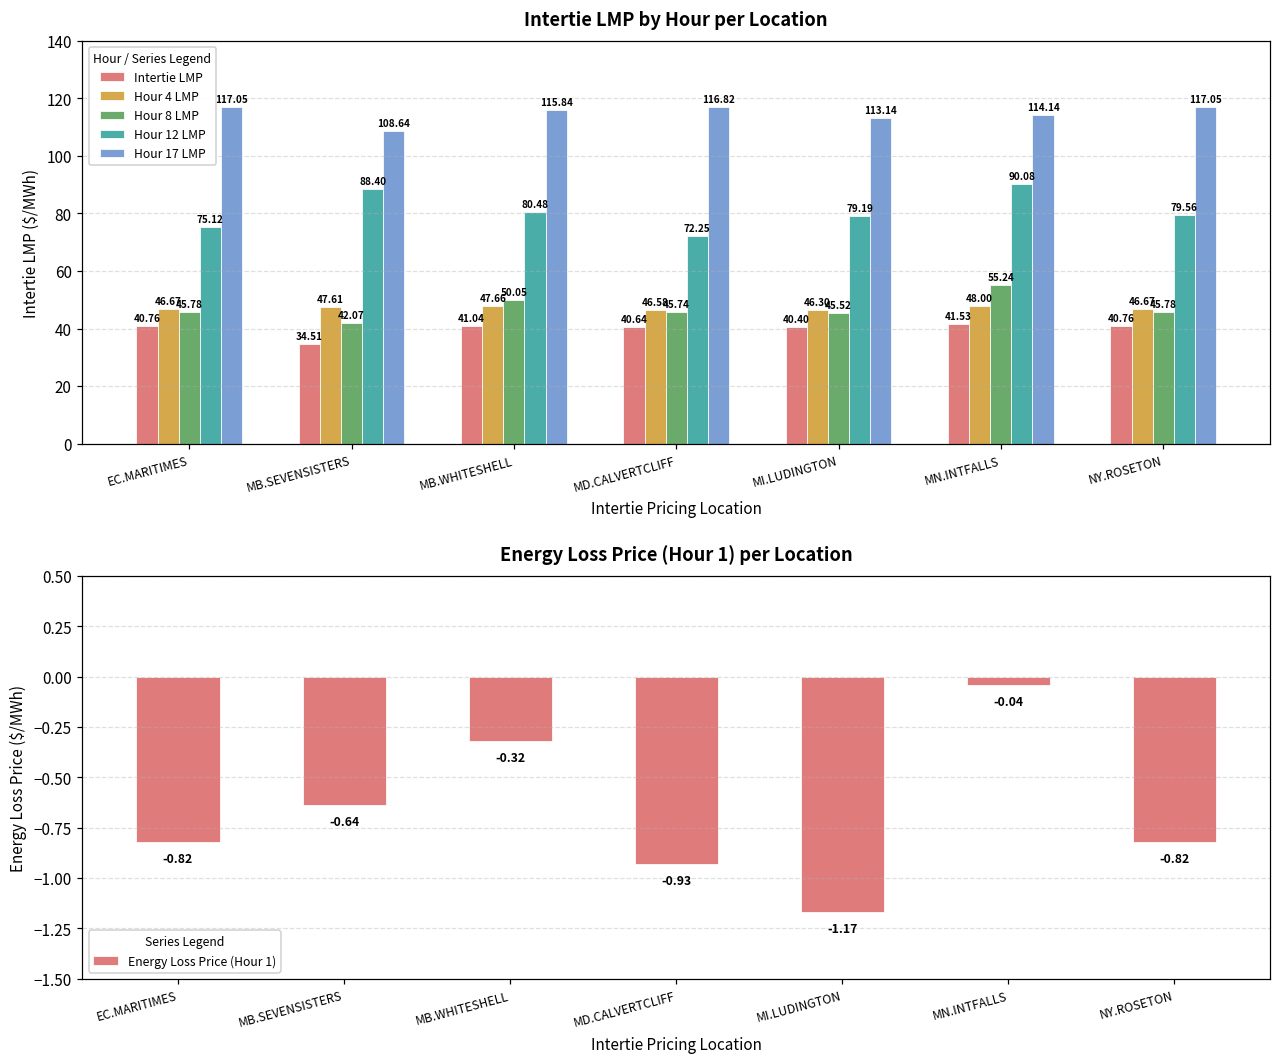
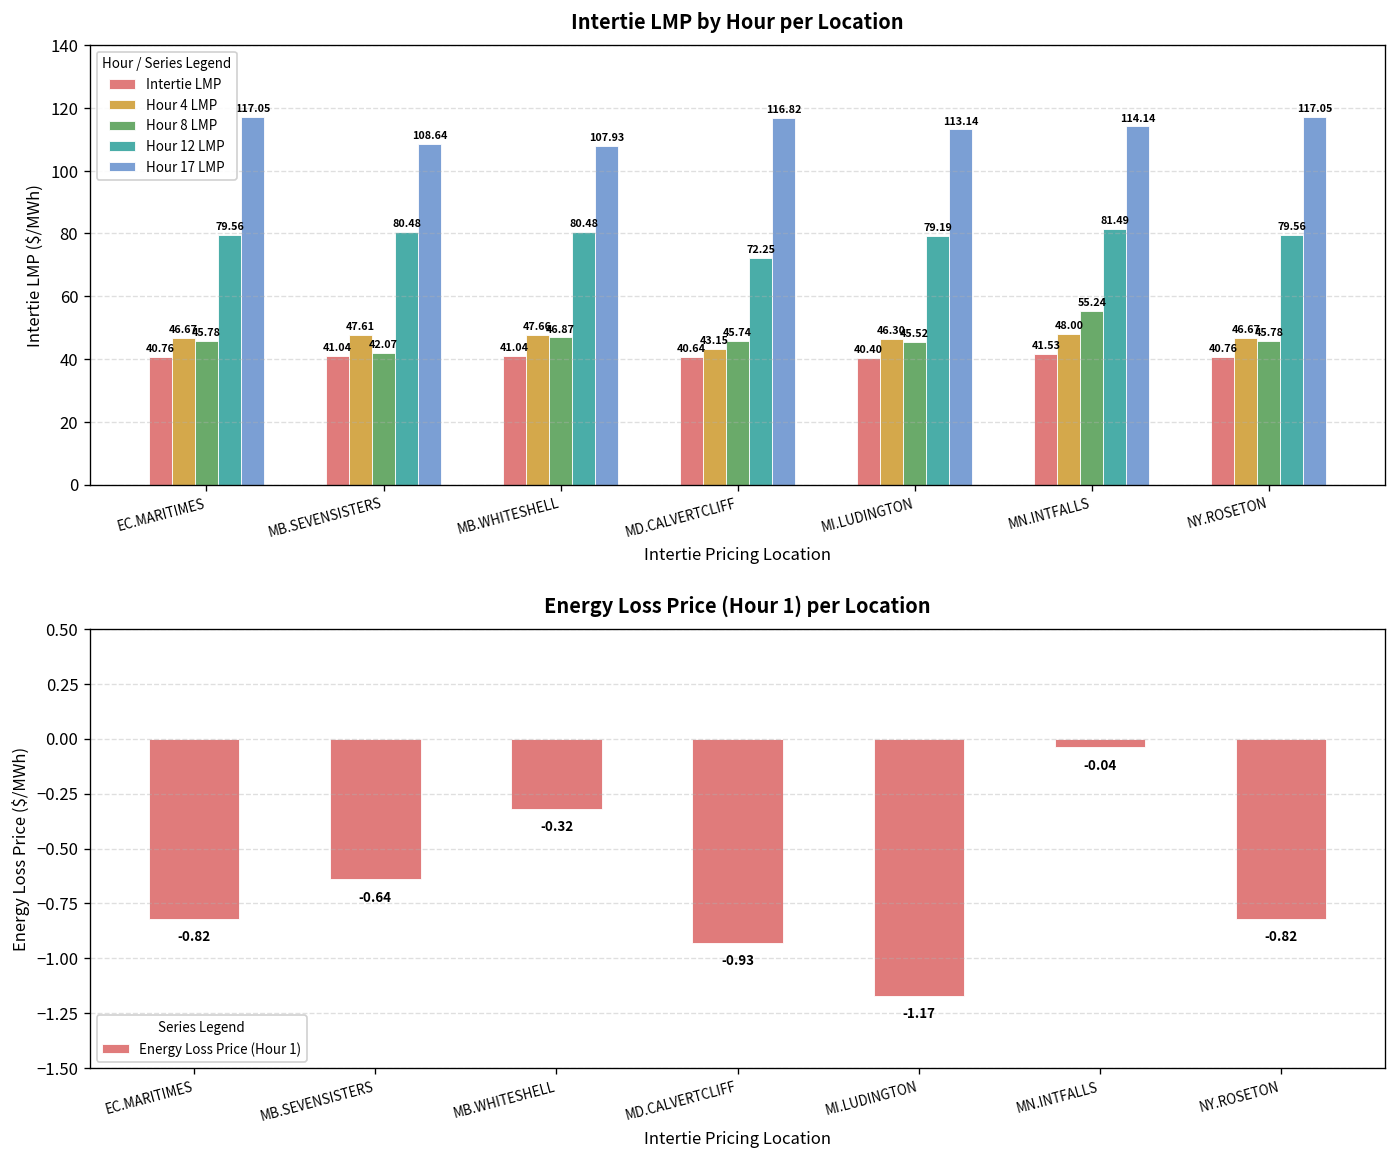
Intertie LMP by Hour per Location, Hour 12 LMP, EC.MARITIMES: 75.12 -> 79.56
Intertie LMP by Hour per Location, Intertie LMP, MB.SEVENSISTERS: 34.51 -> 41.04
Intertie LMP by Hour per Location, Hour 12 LMP, MB.SEVENSISTERS: 88.40 -> 80.48
Intertie LMP by Hour per Location, Hour 8 LMP, MB.WHITESHELL: 50.05 -> 46.87
Intertie LMP by Hour per Location, Hour 17 LMP, MB.WHITESHELL: 115.84 -> 107.93
Intertie LMP by Hour per Location, Hour 4 LMP, MD.CALVERTCLIFF: 46.58 -> 43.15
Intertie LMP by Hour per Location, Hour 12 LMP, MN.INTFALLS: 90.08 -> 81.49
